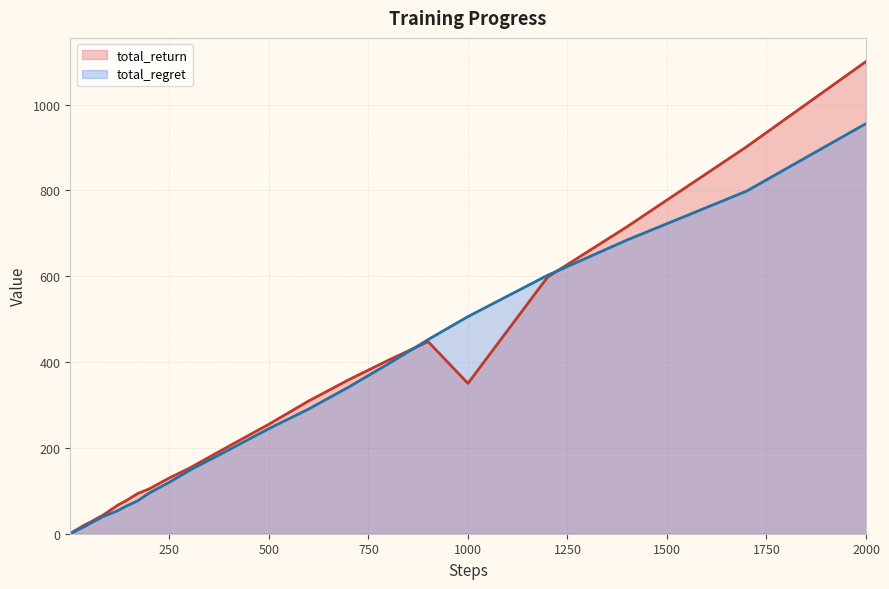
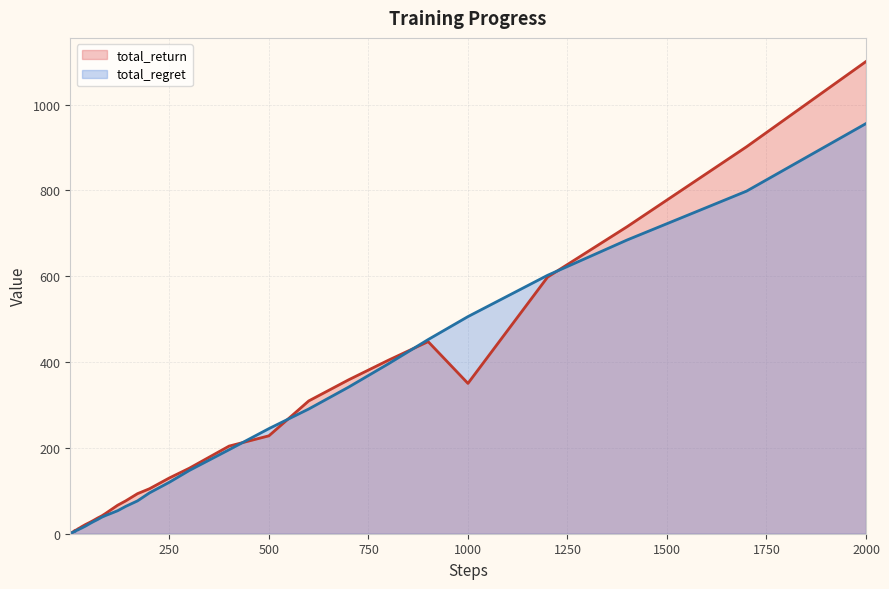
total_return, 500: 260 -> 230
